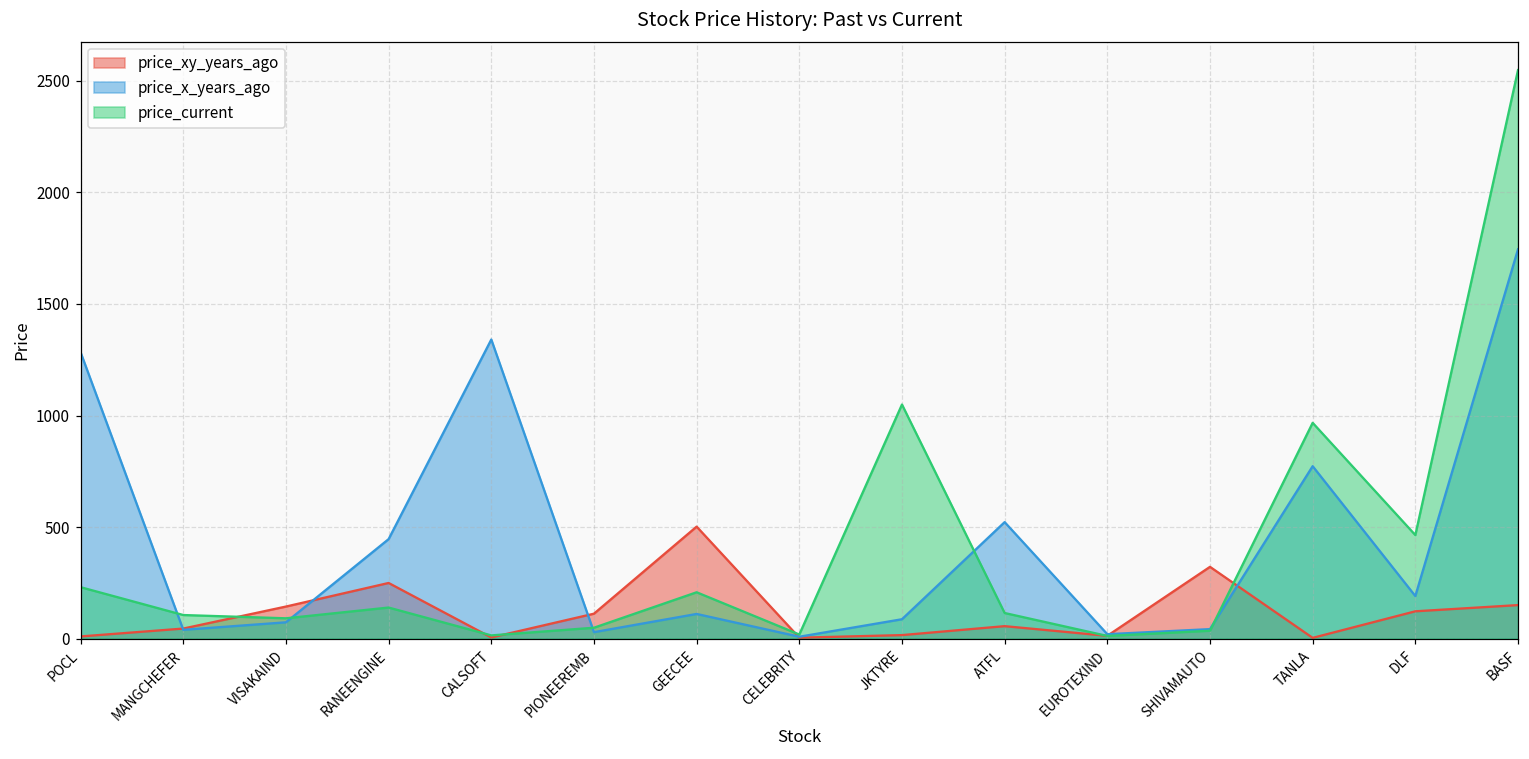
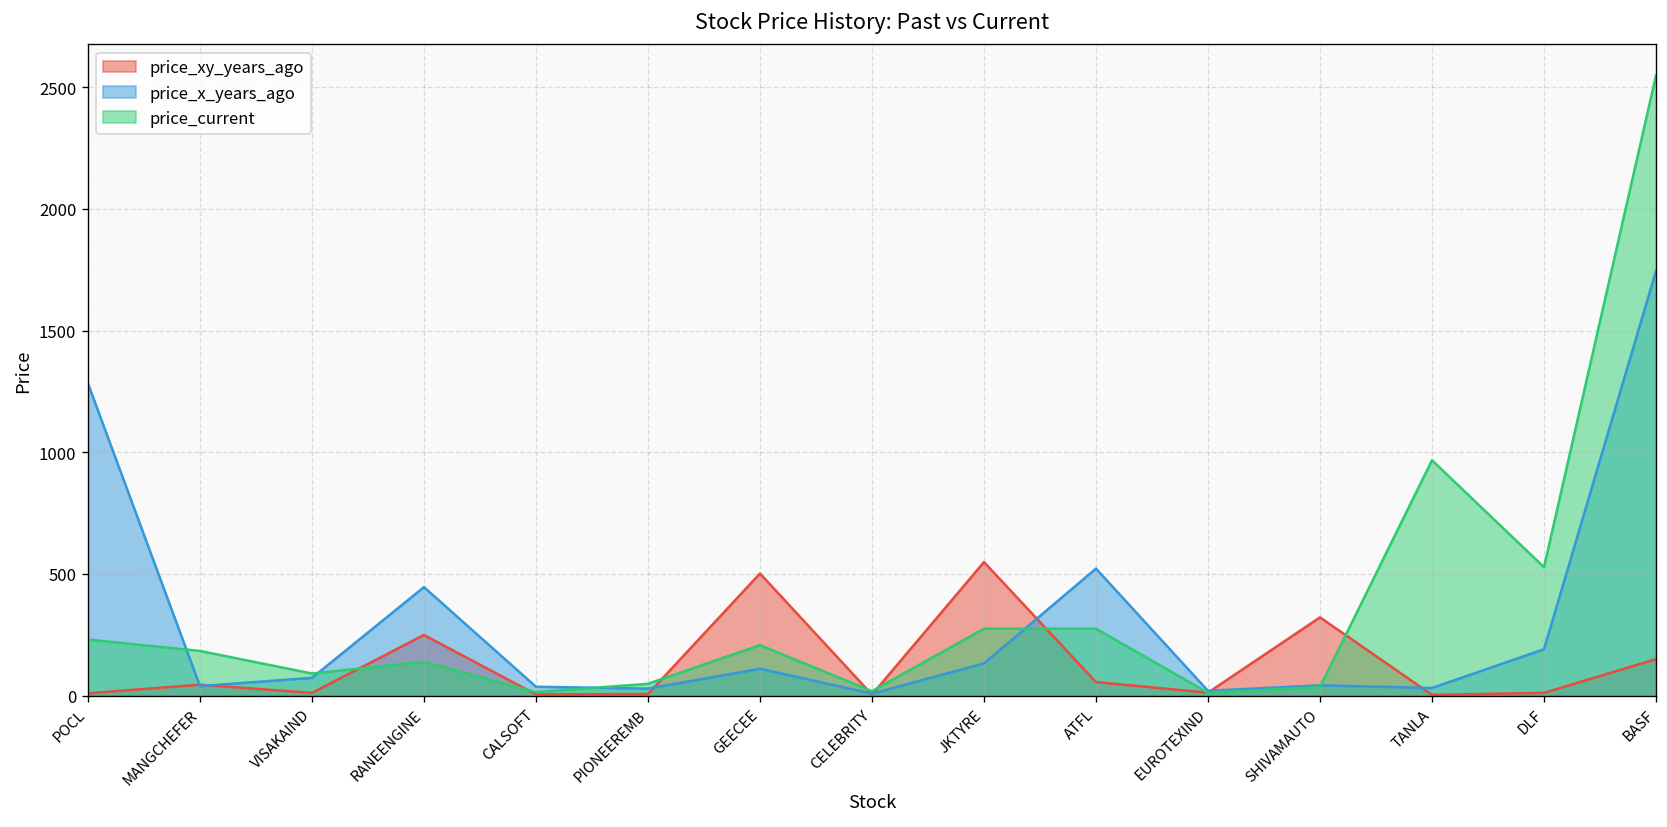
price_current, MANGCHEFER: 110 -> 180
price_xy_years_ago, VISAKAIND: 140 -> 10
price_x_years_ago, CALSOFT: 1340 -> 40
price_xy_years_ago, PIONEEREMB: 110 -> 10
price_xy_years_ago, JKTYRE: 20 -> 550
price_x_years_ago, JKTYRE: 90 -> 130
price_current, JKTYRE: 1050 -> 280
price_current, ATFL: 110 -> 280
price_x_years_ago, TANLA: 770 -> 30
price_xy_years_ago, DLF: 120 -> 10
price_current, DLF: 460 -> 530
